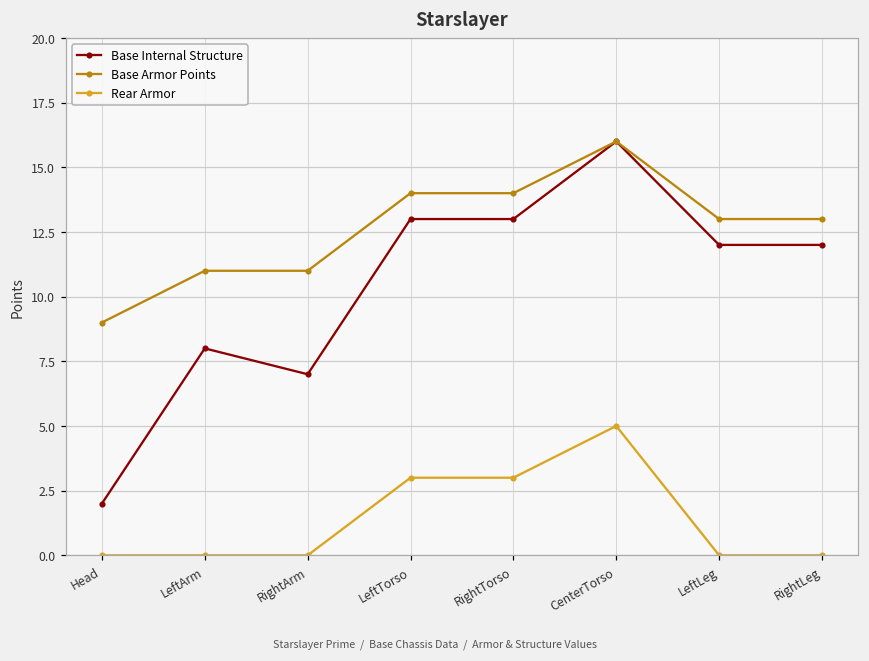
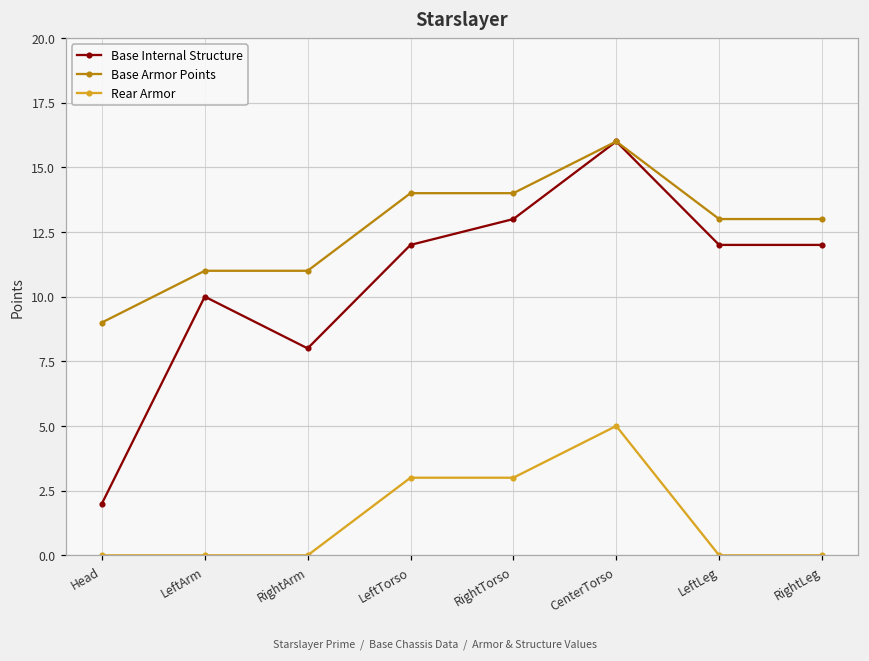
Base Internal Structure, LeftArm: 8 -> 10
Base Internal Structure, RightArm: 7 -> 8
Base Internal Structure, LeftTorso: 13 -> 12
